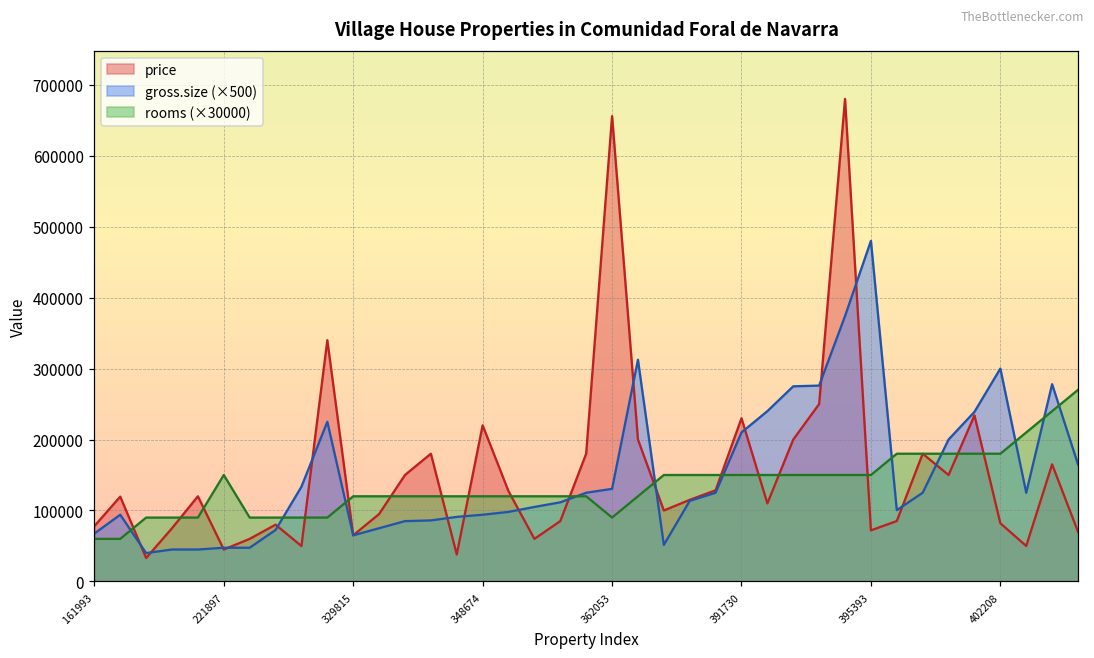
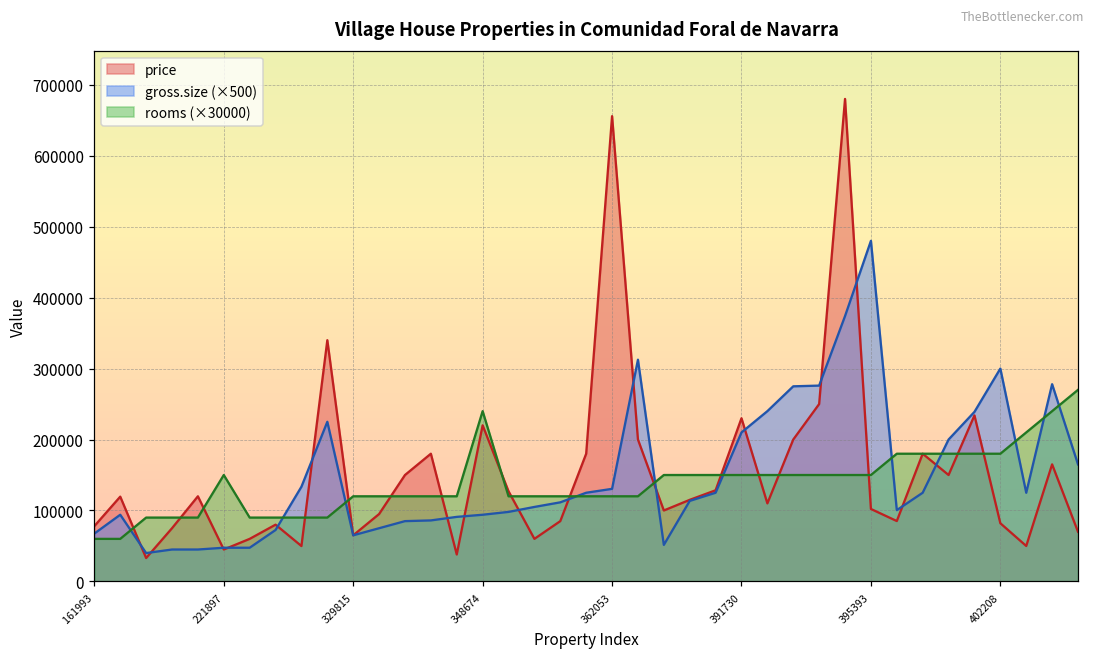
rooms (×30000), 348674: 120000 -> 240000
rooms (×30000), 362053: 90000 -> 120000
price, 395393: 70000 -> 100000
